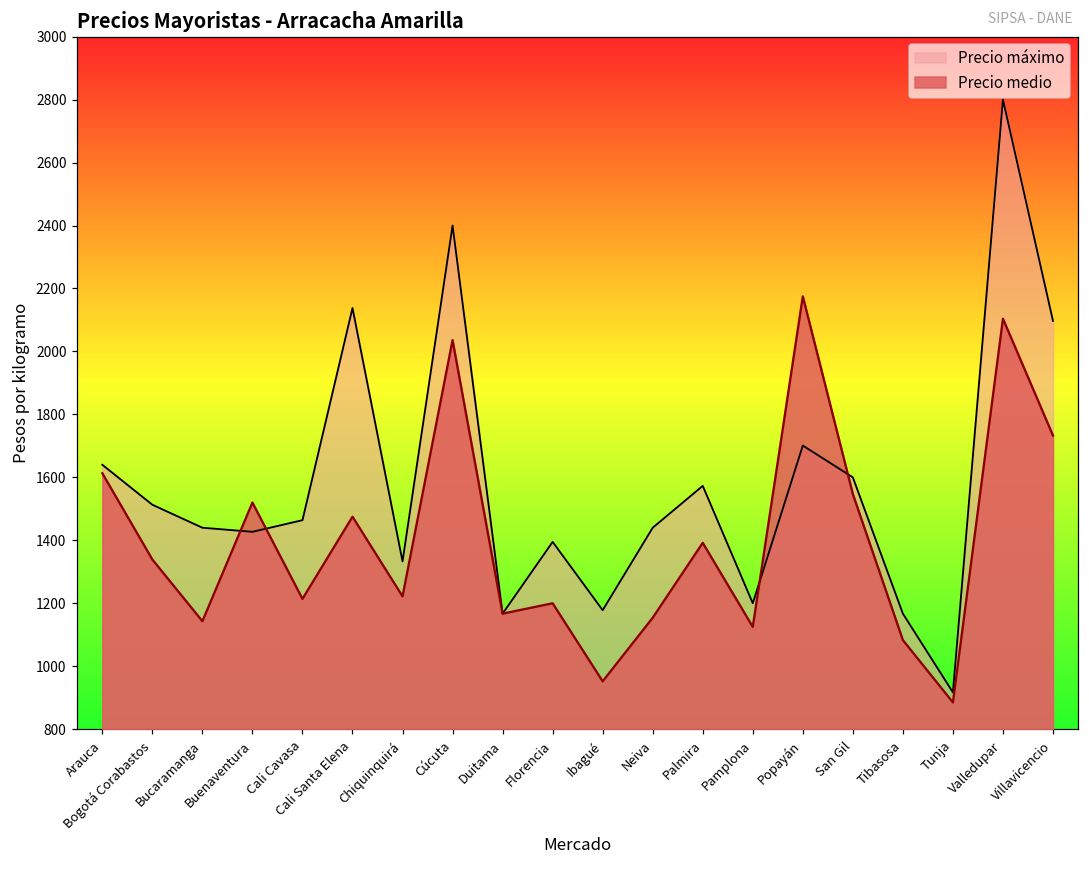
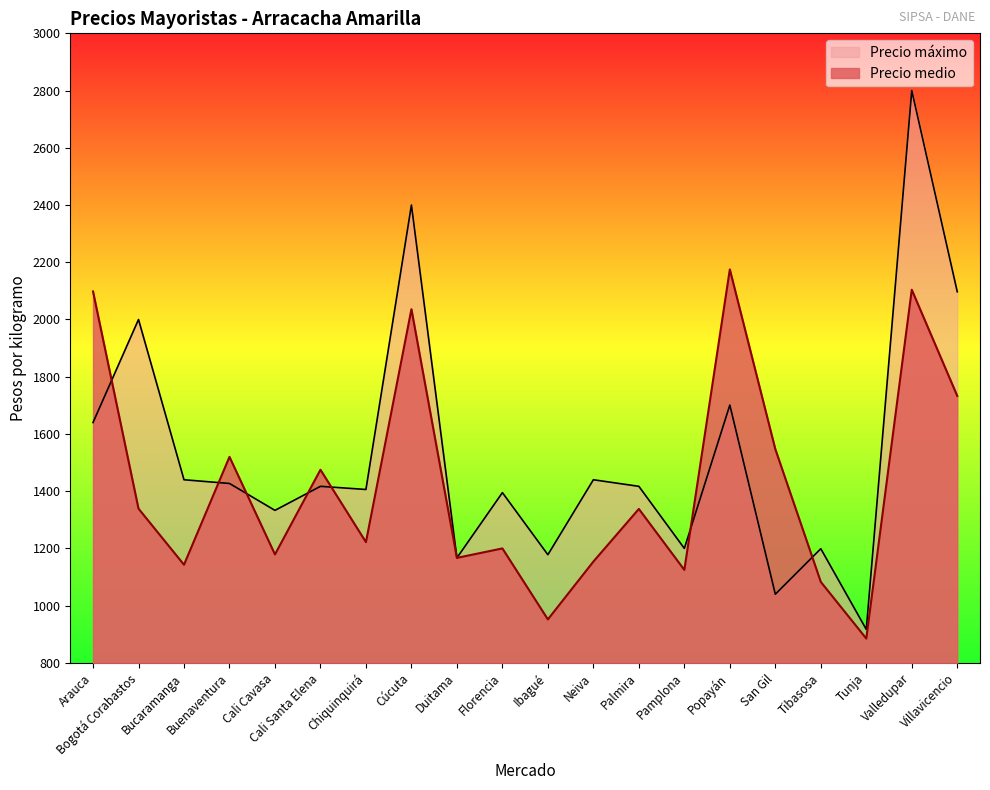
Precio medio, Arauca: 1610 -> 2100
Precio máximo, Bogotá Corabastos: 1510 -> 2000
Precio máximo, Cali Cavasa: 1460 -> 1330
Precio medio, Cali Cavasa: 1210 -> 1180
Precio máximo, Cali Santa Elena: 2140 -> 1420
Precio máximo, Chiquinquirá: 1330 -> 1410
Precio máximo, Palmira: 1570 -> 1420
Precio medio, Palmira: 1390 -> 1340
Precio máximo, San Gil: 1600 -> 1040
Precio máximo, Tibasosa: 1170 -> 1200
